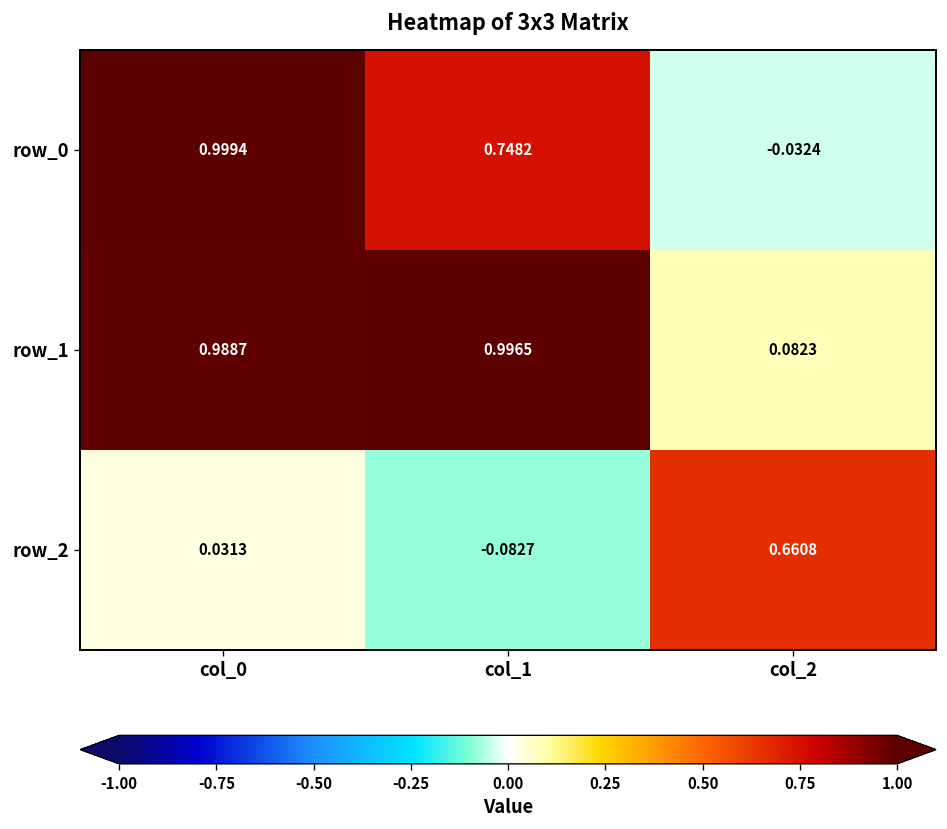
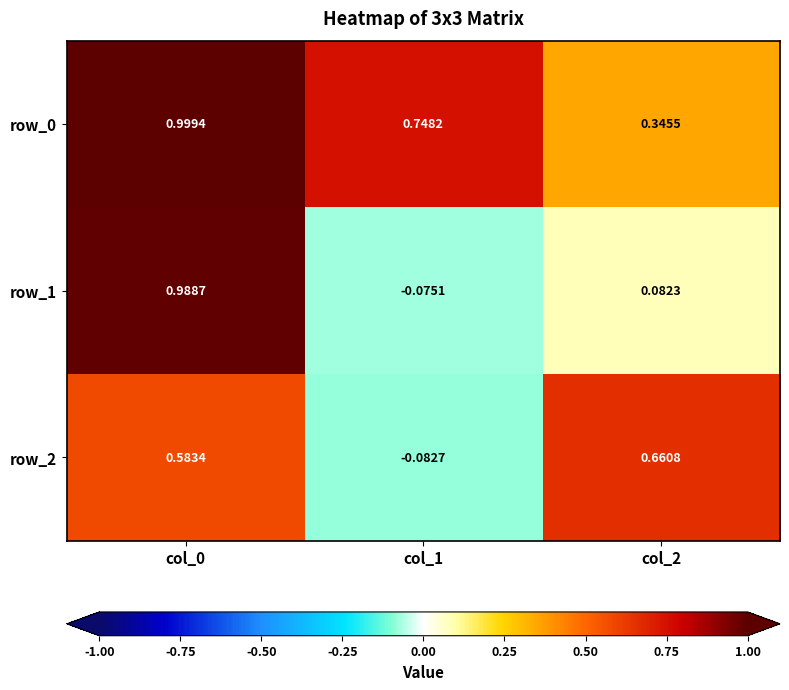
row_0, col_2: -0.0324 -> 0.3455
row_1, col_1: 0.9965 -> -0.0751
row_2, col_0: 0.0313 -> 0.5834
